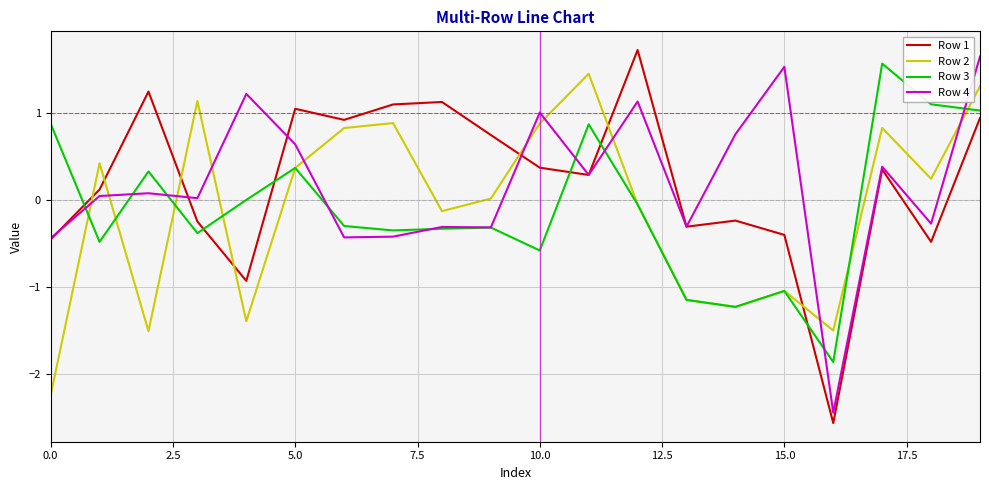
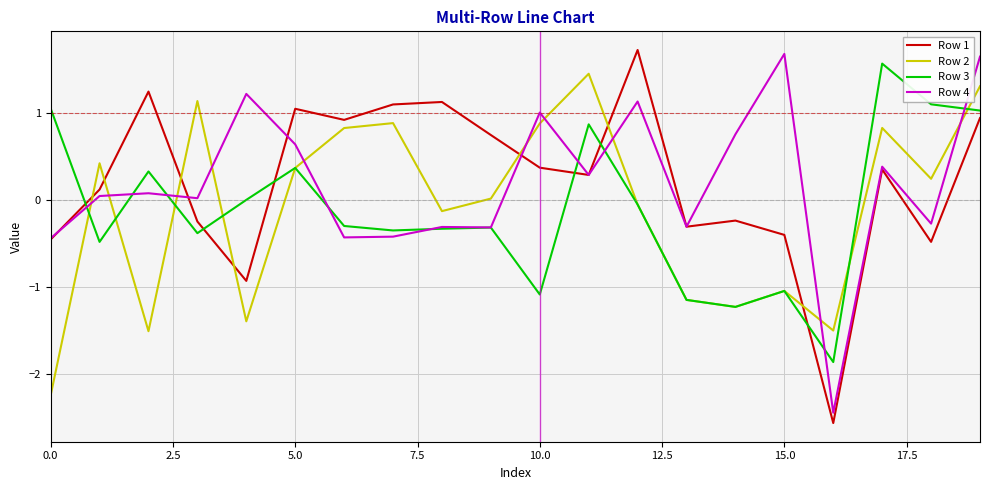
Row 3, 0.0: 0.9 -> 1.1
Row 3, 10.0: -0.6 -> -1.1
Row 4, 15.0: 1.5 -> 1.7
